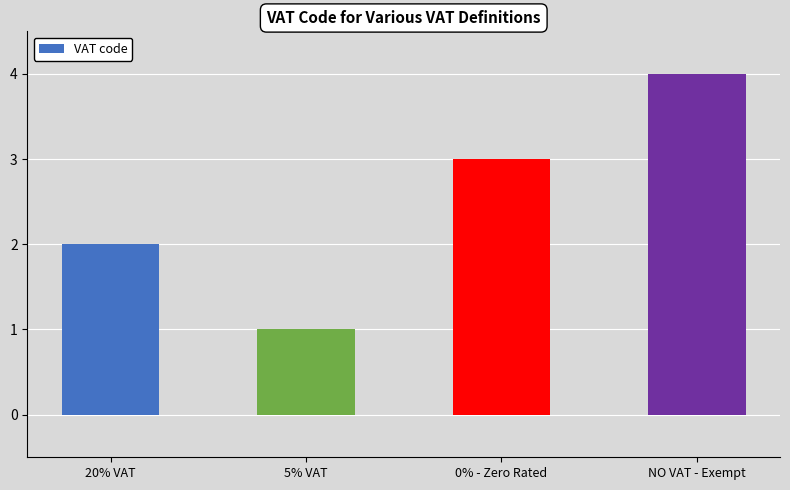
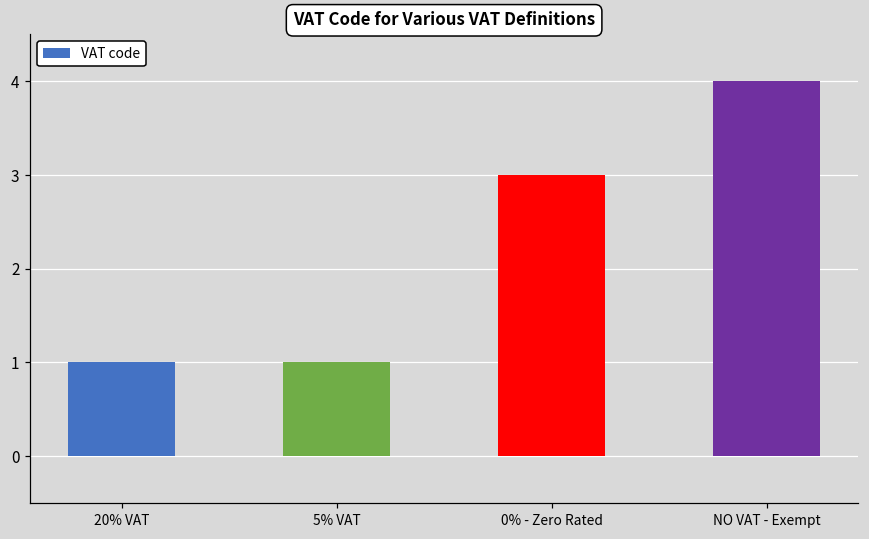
20% VAT: 2 -> 1
